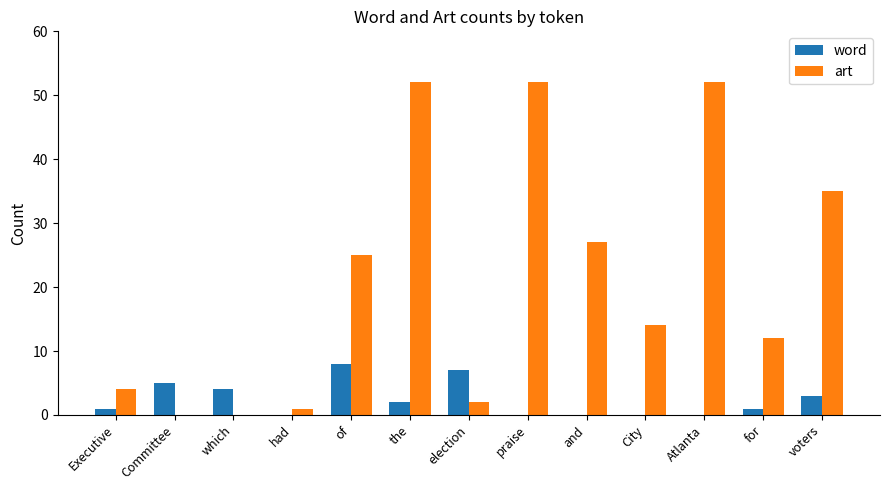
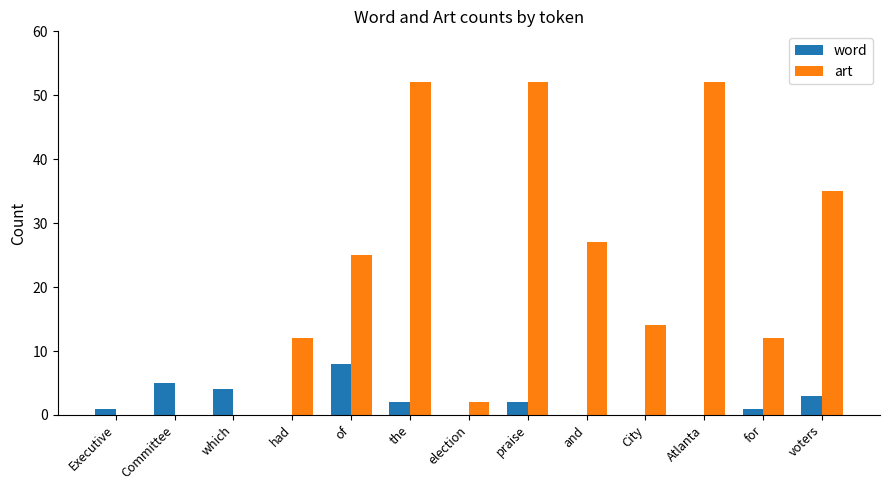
art, Executive: 4 -> 0
art, had: 1 -> 12
word, election: 7 -> 0
word, praise: 0 -> 2
